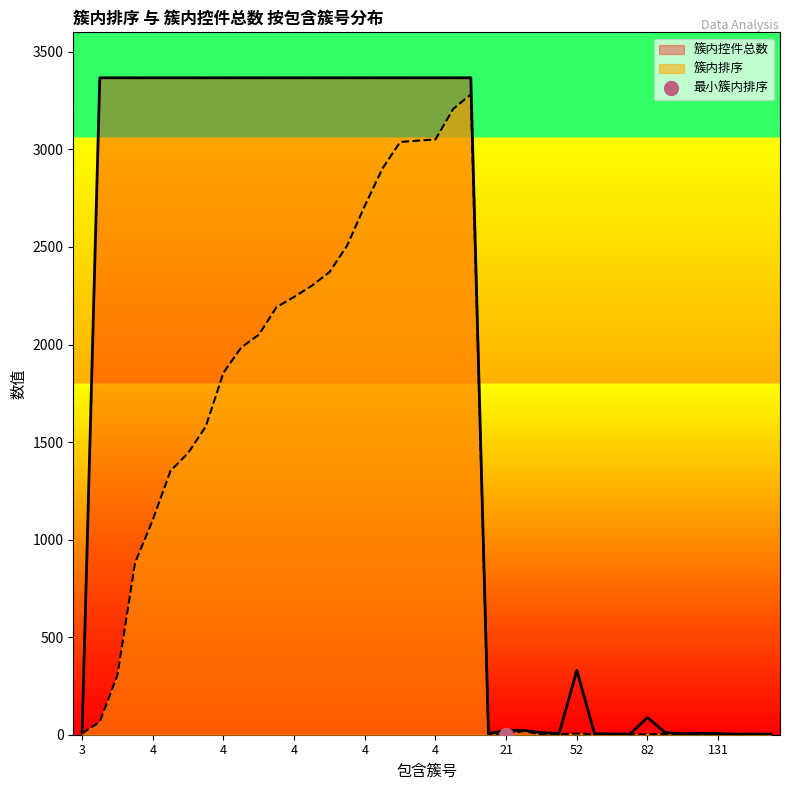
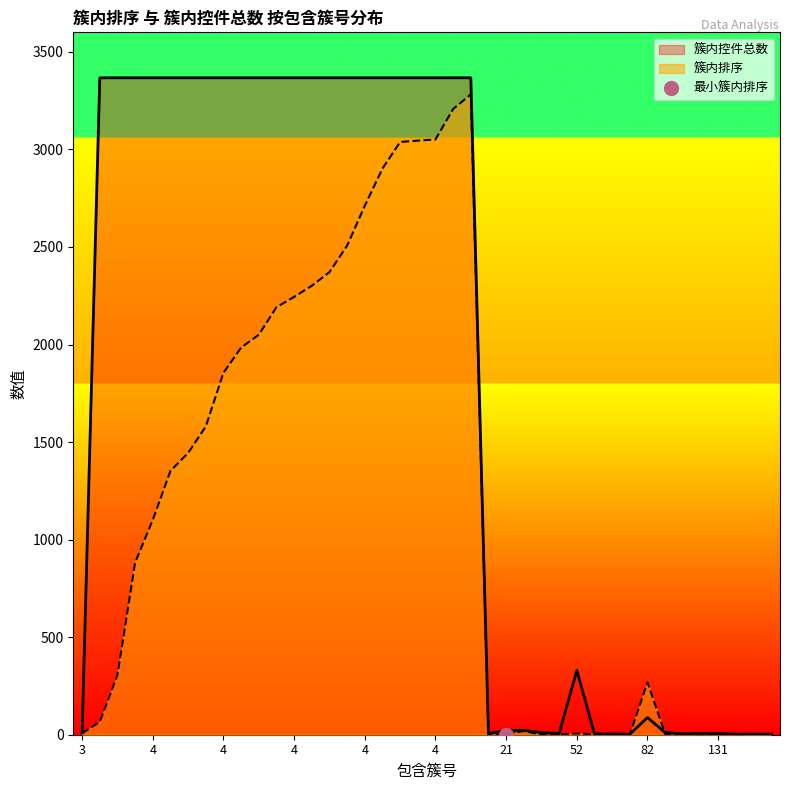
簇内排序, 82: 0 -> 270
